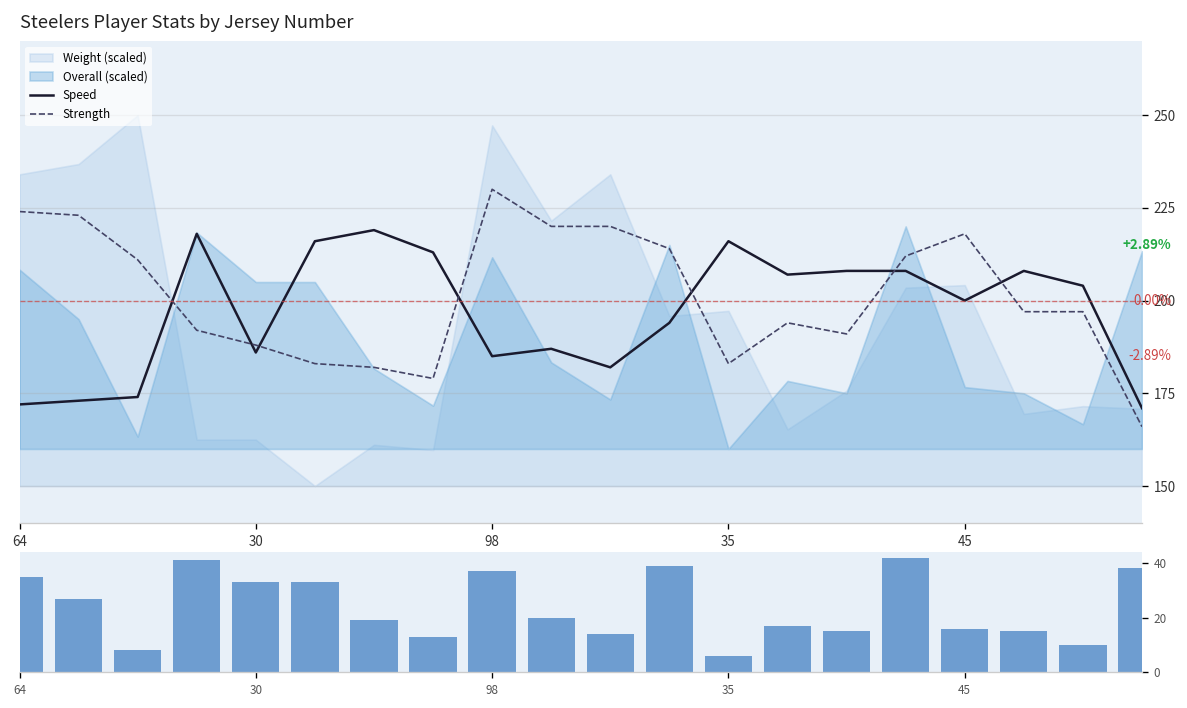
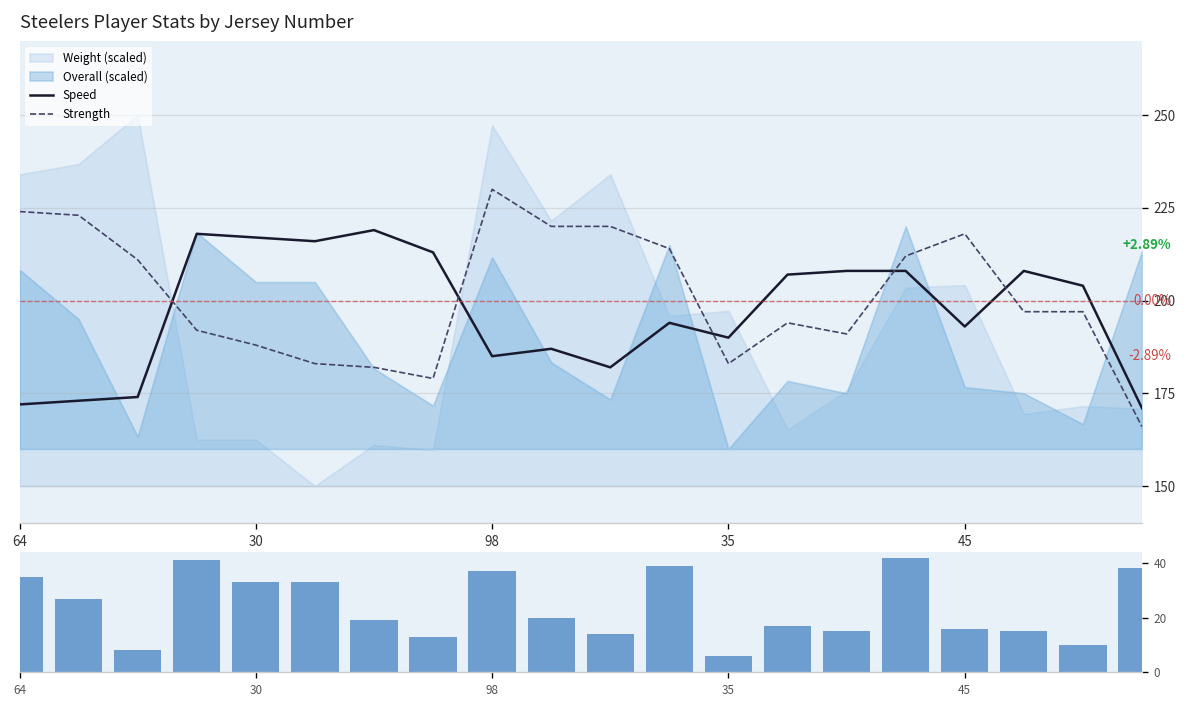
Steelers Player Stats by Jersey Number, Speed, 30: 186 -> 217
Steelers Player Stats by Jersey Number, Speed, 35: 216 -> 190
Steelers Player Stats by Jersey Number, Speed, 45: 200 -> 193
